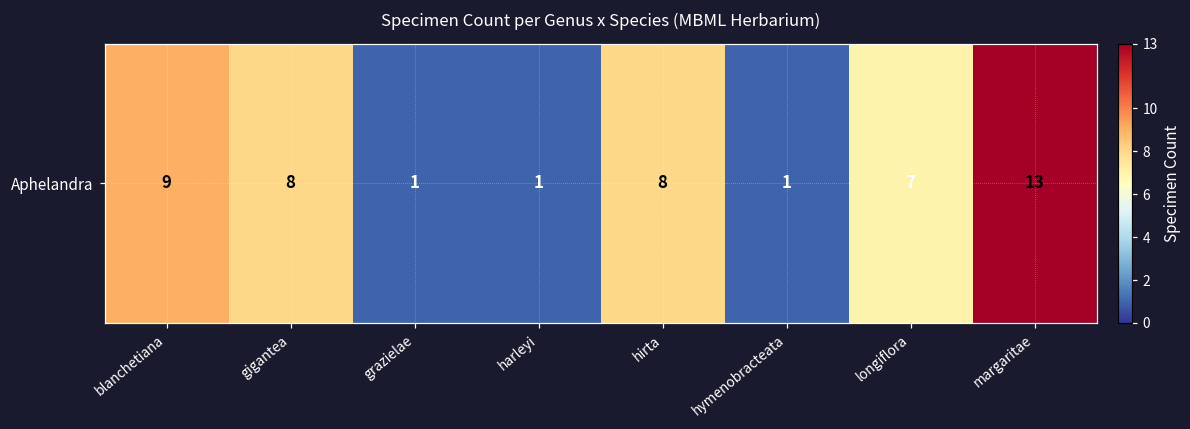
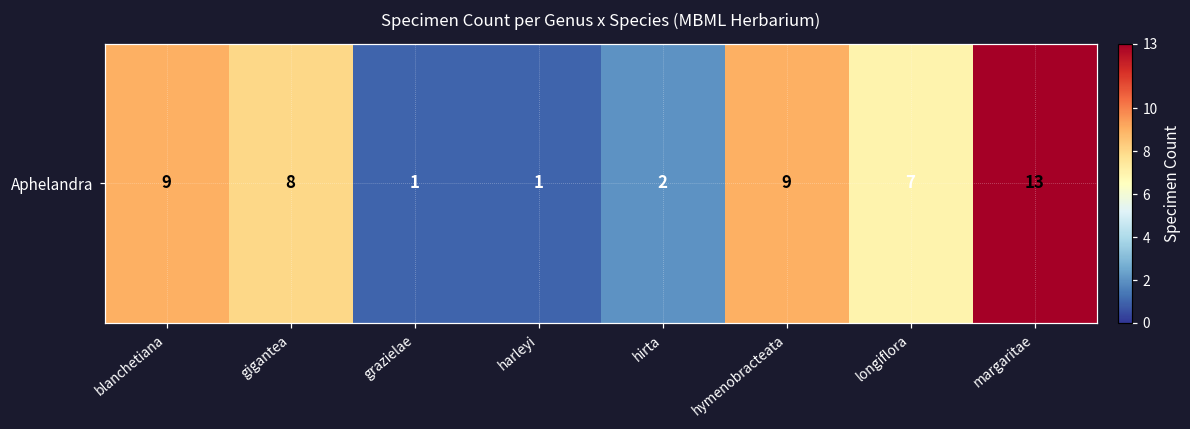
Aphelandra, hirta: 8 -> 2
Aphelandra, hymenobracteata: 1 -> 9
